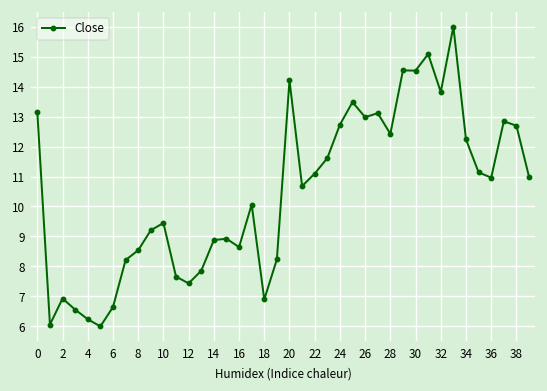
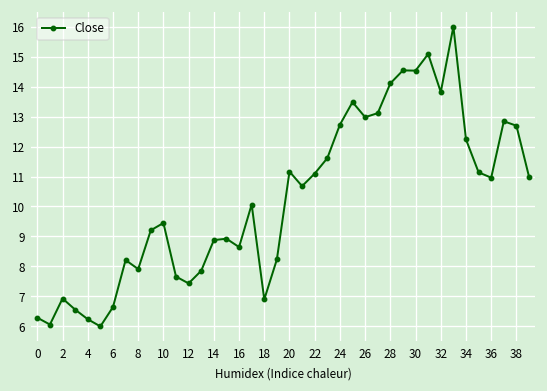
0: 13.1 -> 6.3
8: 8.5 -> 7.9
20: 14.2 -> 11.2
28: 12.4 -> 14.1
